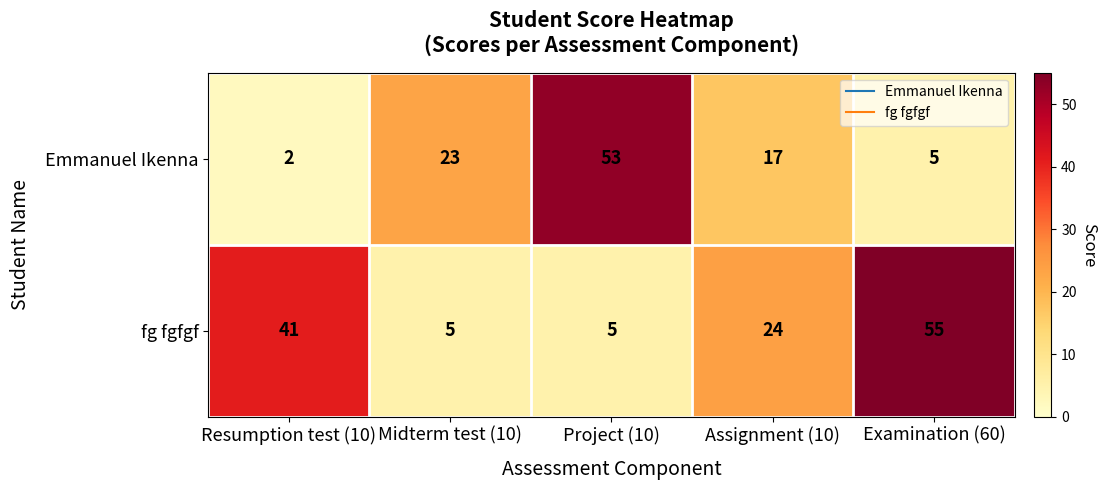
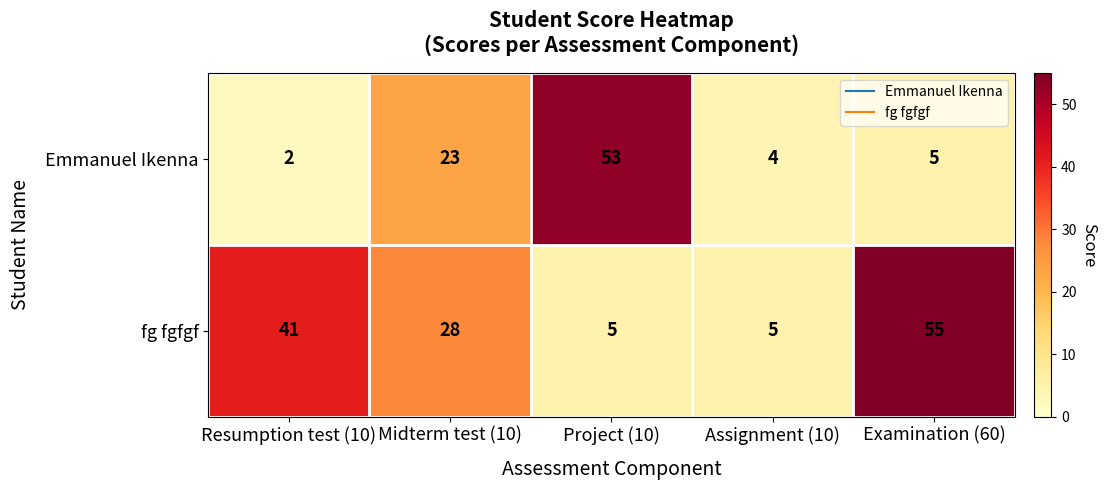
Emmanuel Ikenna, Assignment (10): 17 -> 4
fg fgfgf, Midterm test (10): 5 -> 28
fg fgfgf, Assignment (10): 24 -> 5
